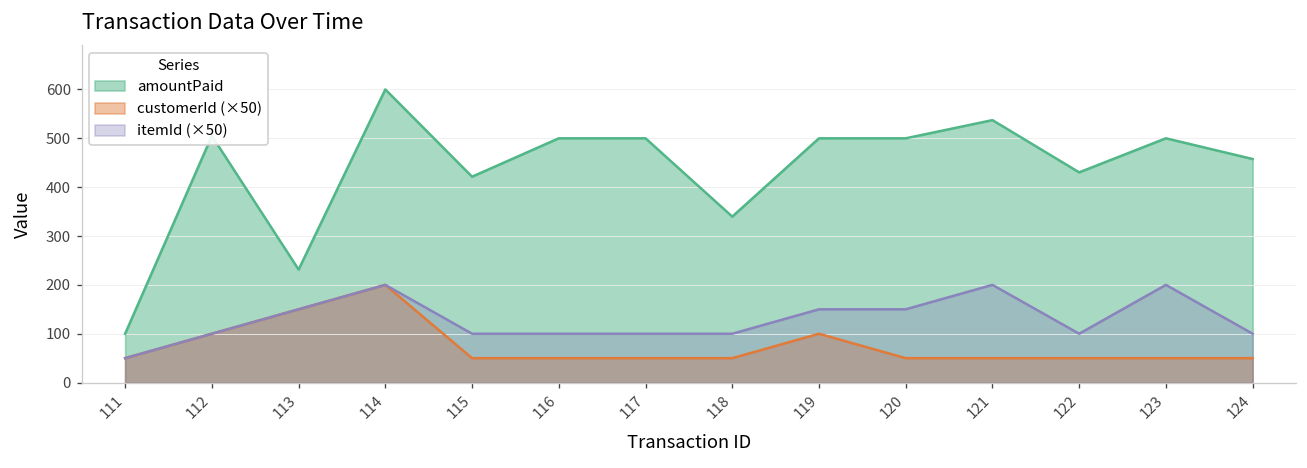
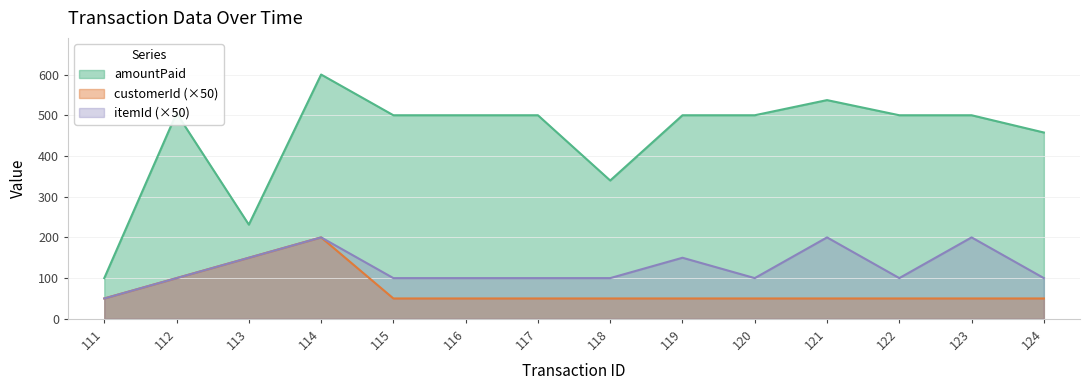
amountPaid, 115: 420 -> 500
customerId (×50), 119: 100 -> 50
itemId (×50), 120: 150 -> 100
amountPaid, 122: 430 -> 500
